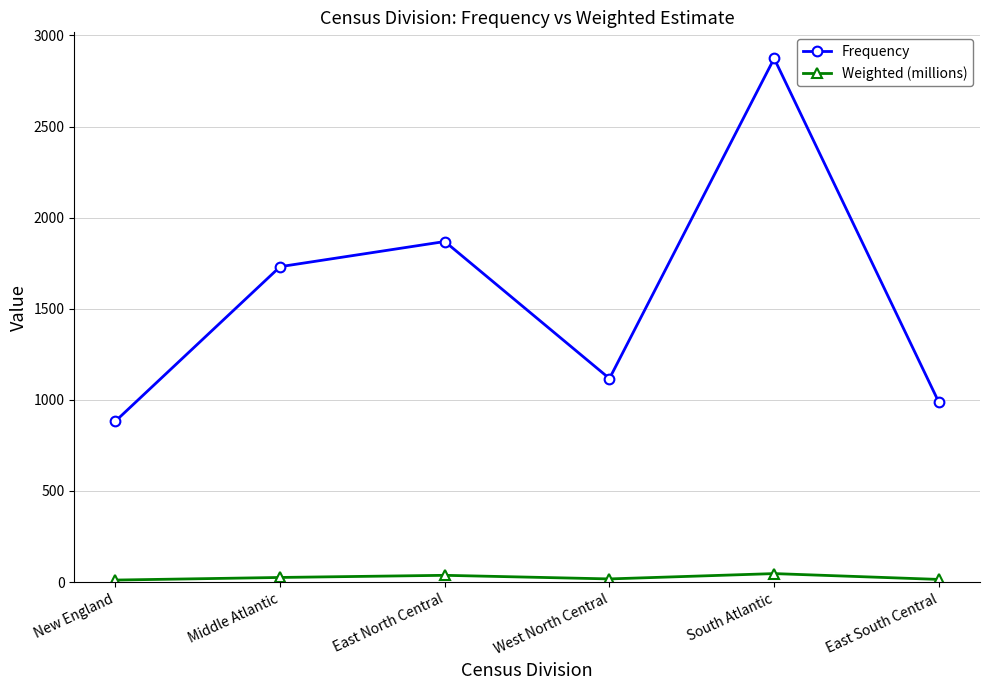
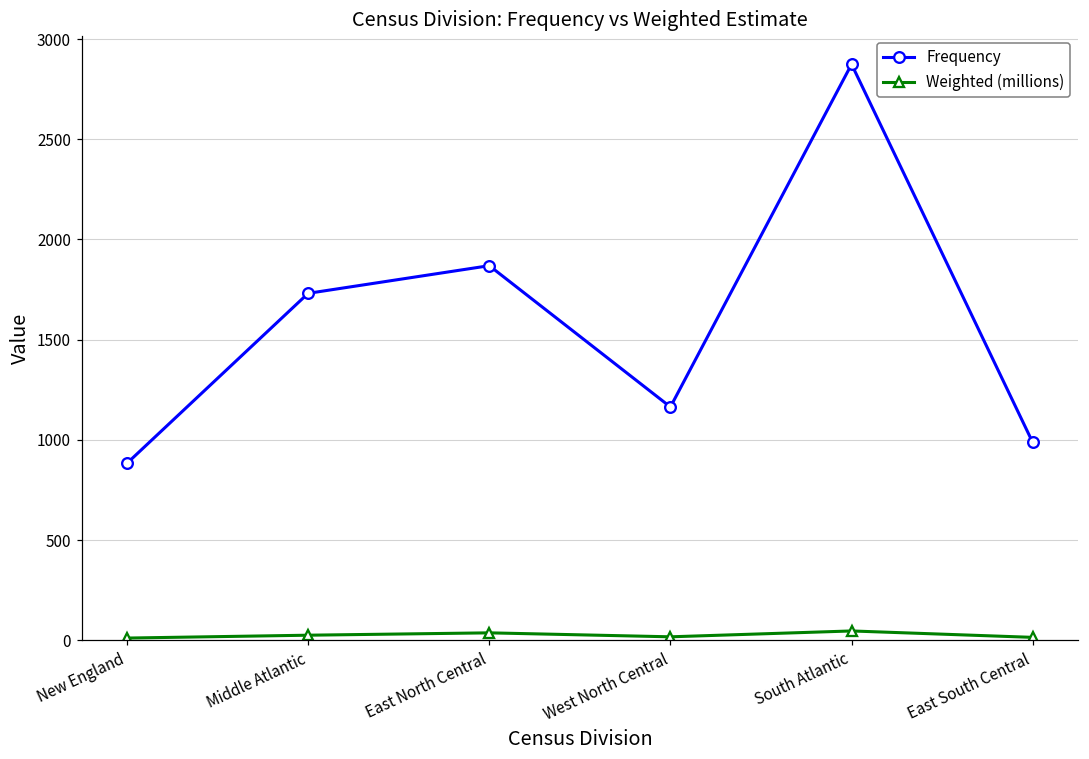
Frequency, West North Central: 1120 -> 1160
